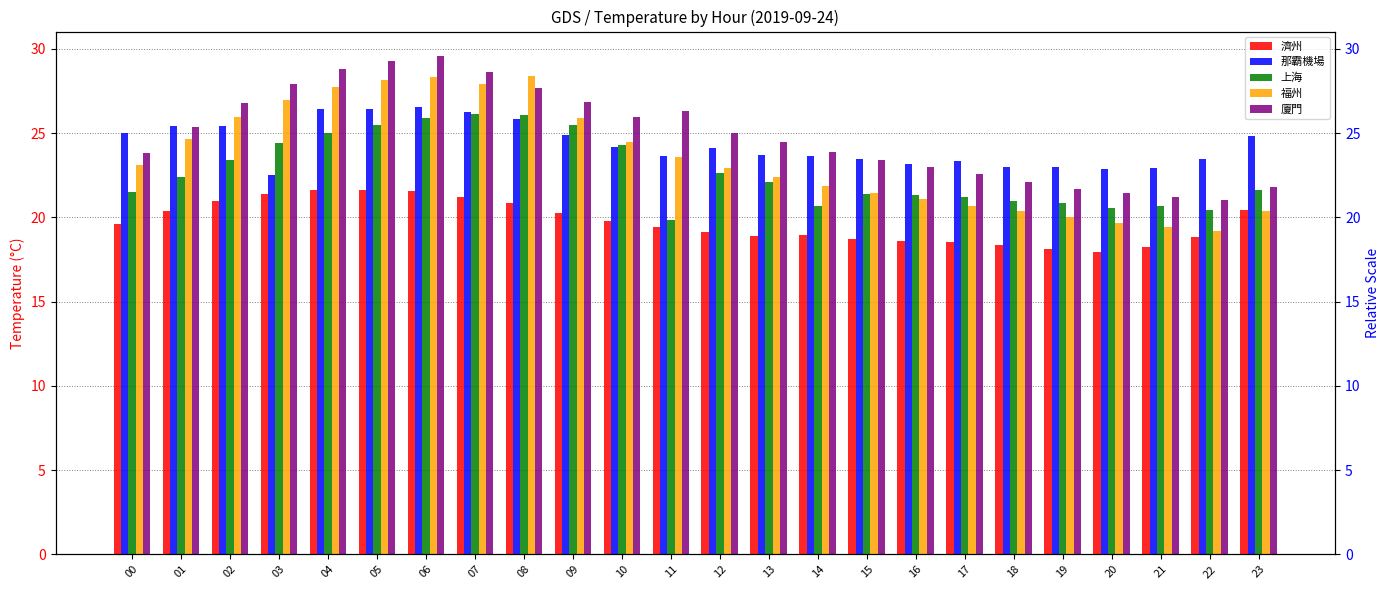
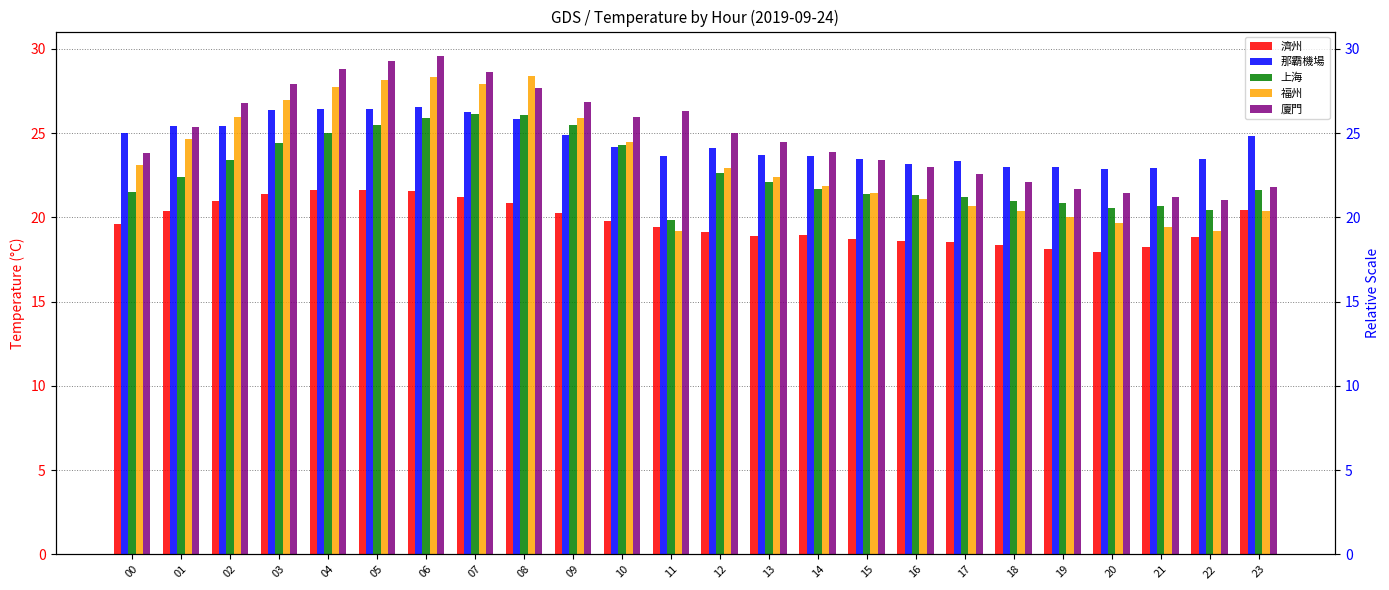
那霸機場, 03: 22.5 -> 26.4
福州, 11: 23.6 -> 19.2
上海, 14: 20.7 -> 21.7
